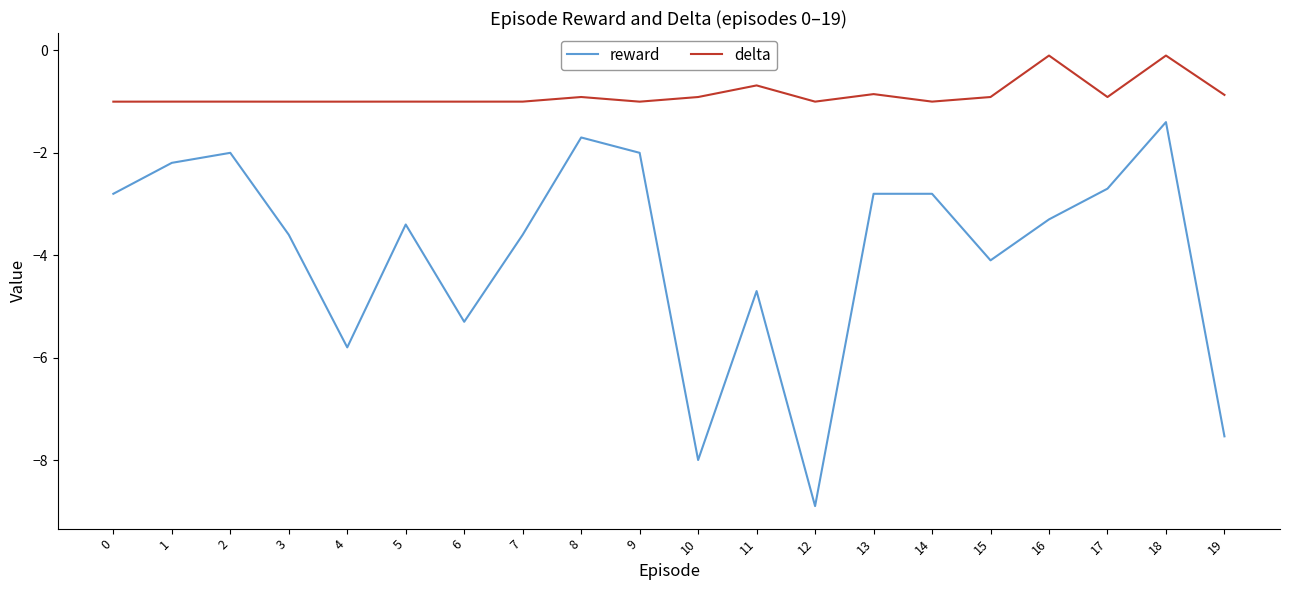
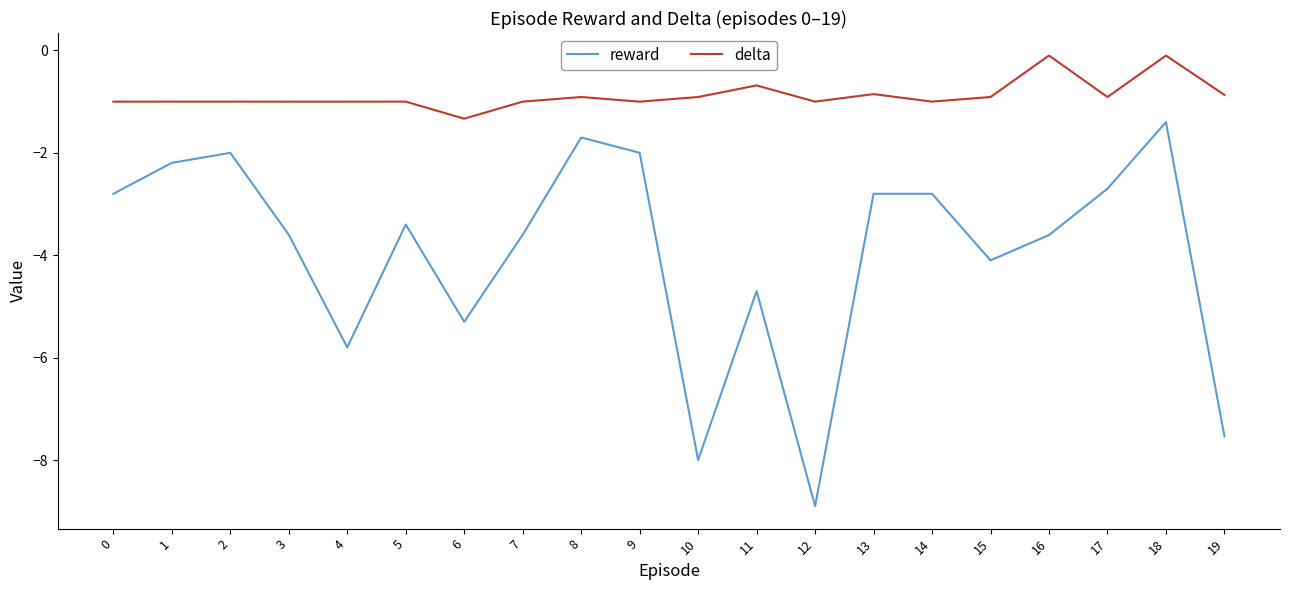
delta, 6: -1.0 -> -1.3
reward, 16: -3.3 -> -3.6
